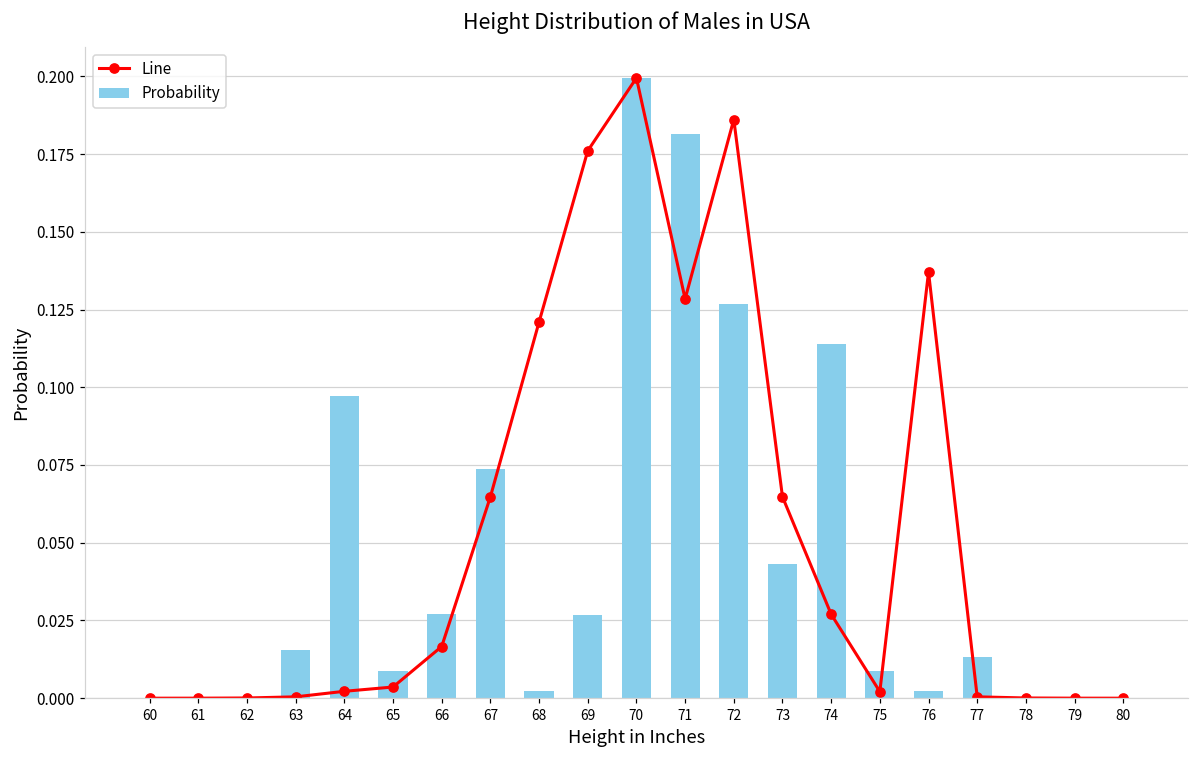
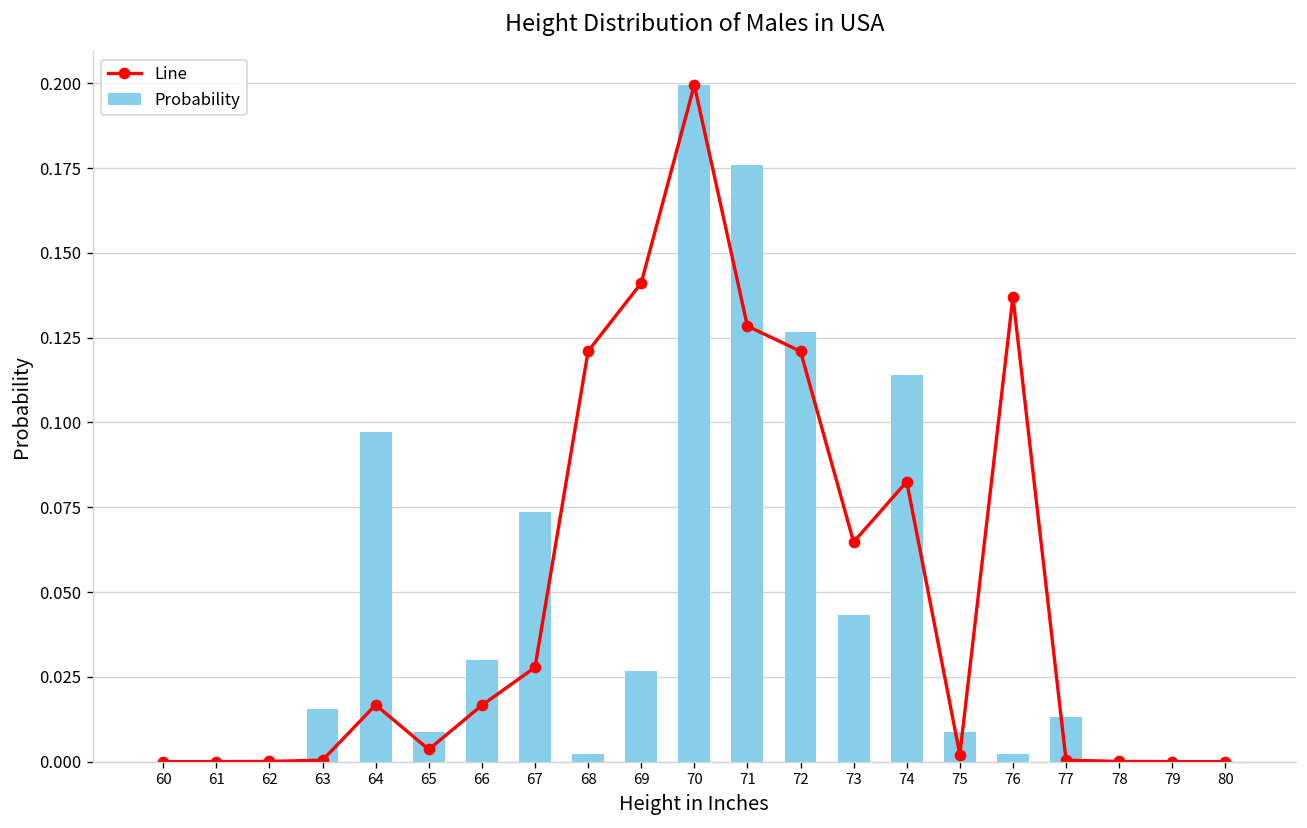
Line, 64: 0.002 -> 0.017
Probability, 66: 0.027 -> 0.030
Line, 67: 0.065 -> 0.028
Line, 69: 0.176 -> 0.141
Probability, 71: 0.181 -> 0.176
Line, 72: 0.186 -> 0.121
Line, 74: 0.027 -> 0.083
